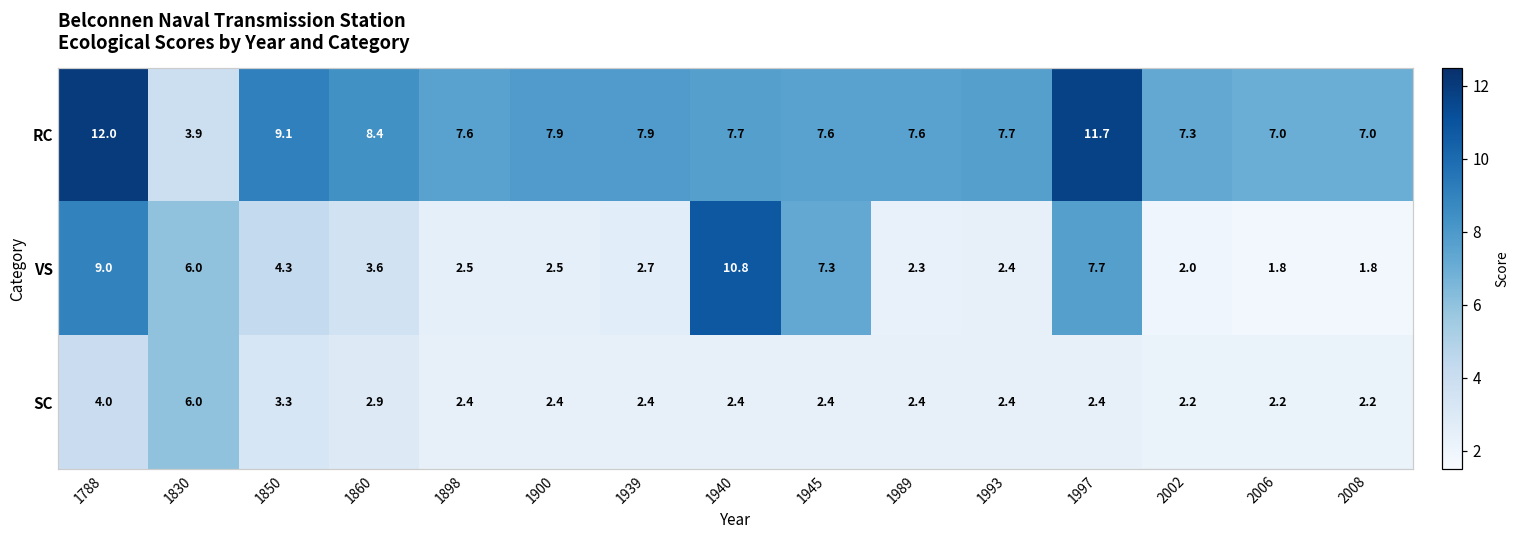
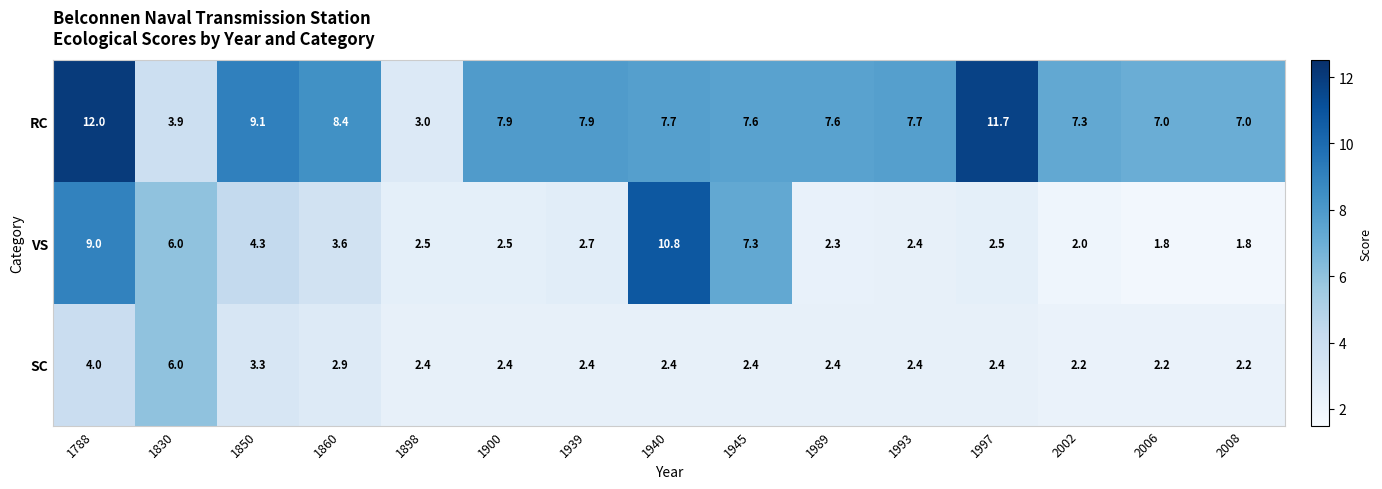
RC, 1898: 7.6 -> 3.0
VS, 1997: 7.7 -> 2.5
